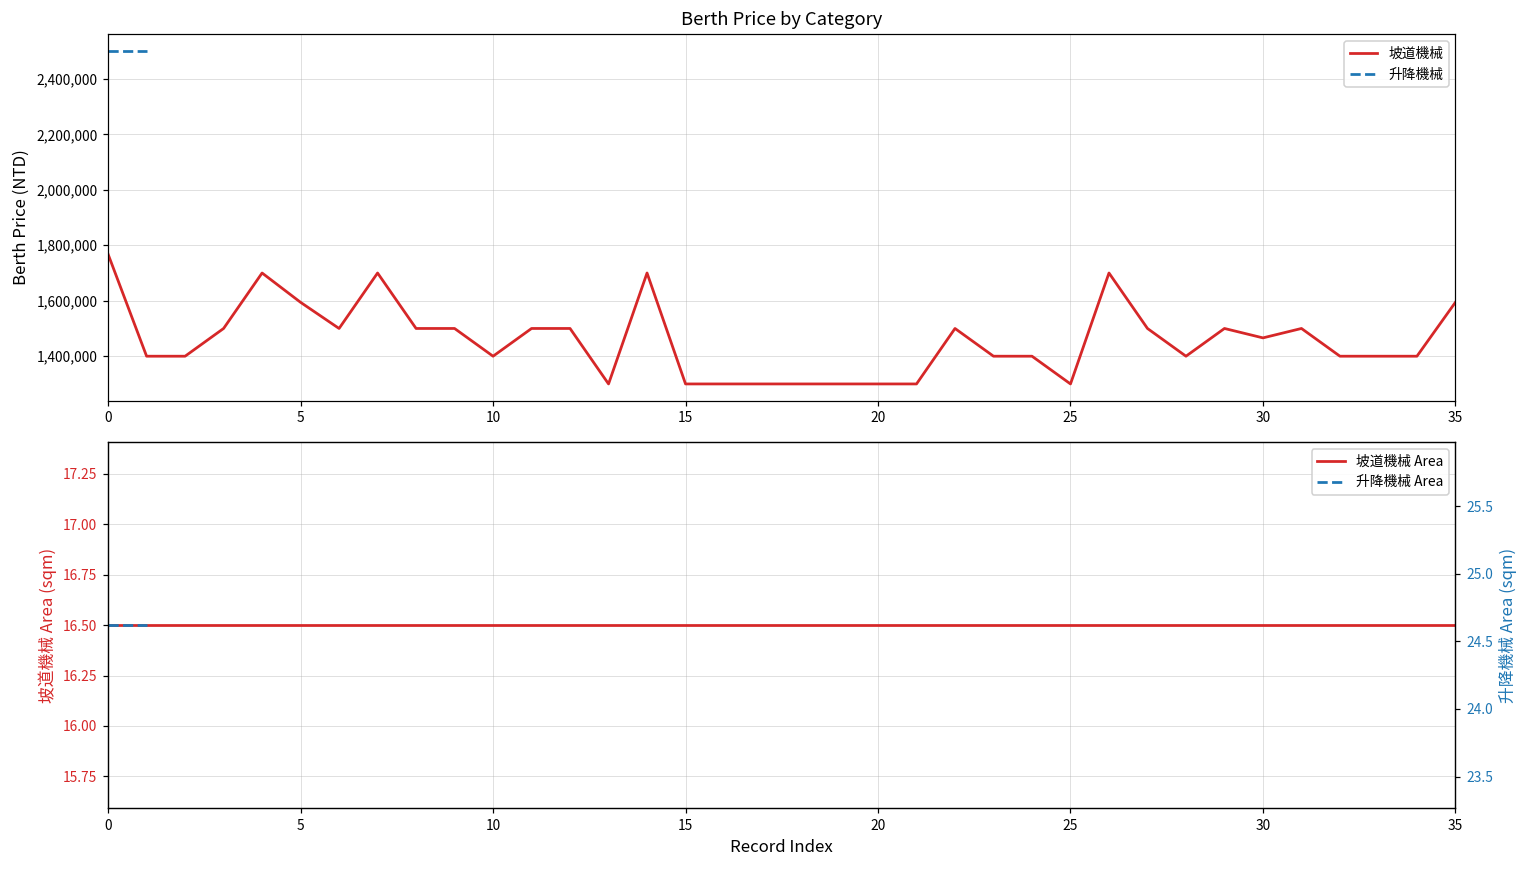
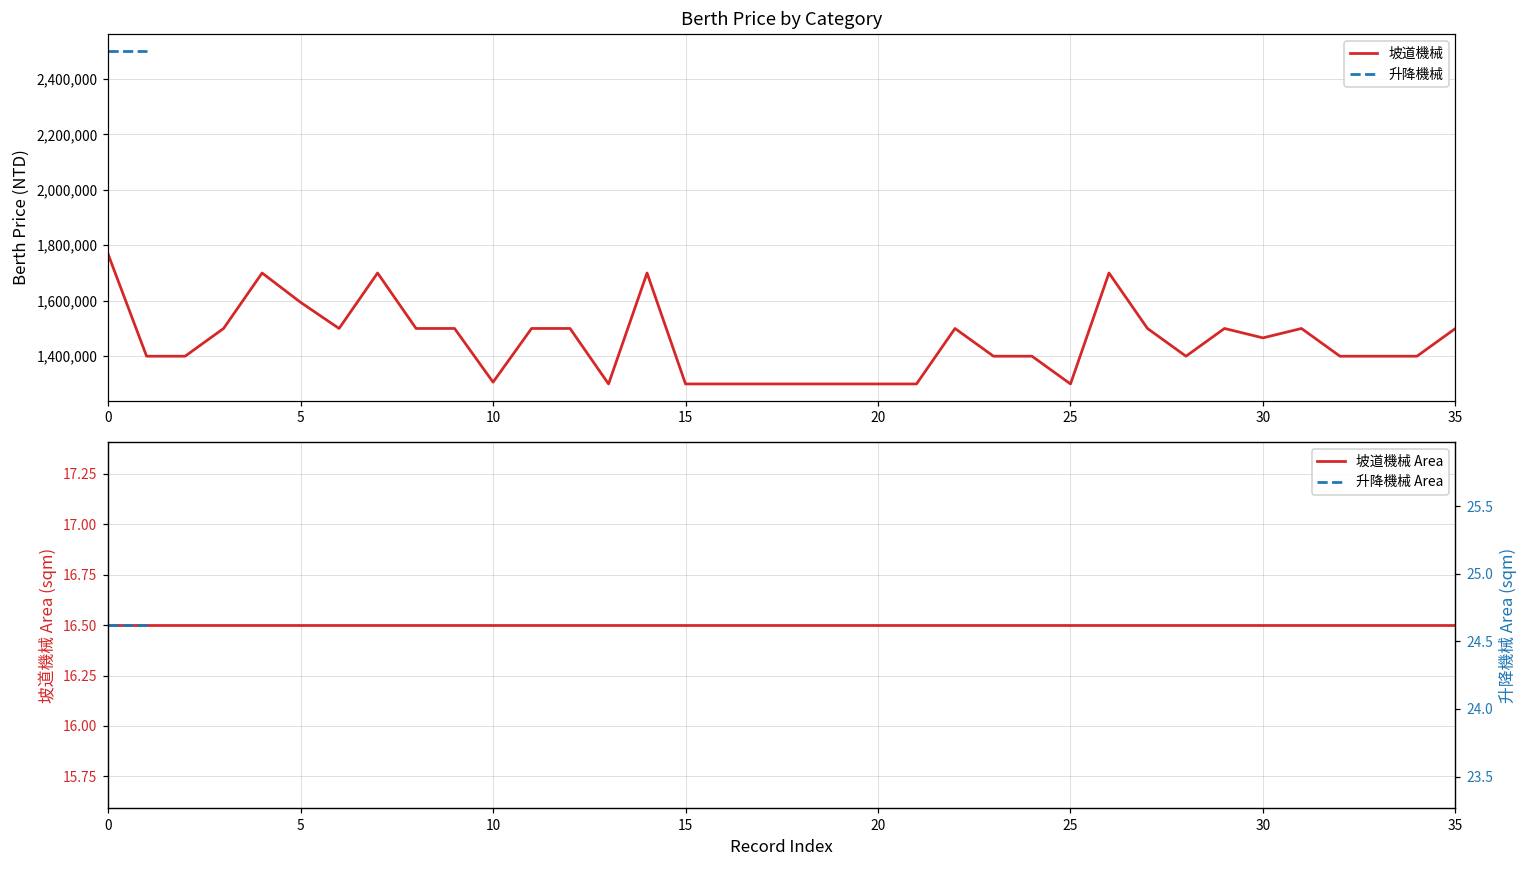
Berth Price by Category, 坡道機械, 10: 1,400,000 -> 1,310,000
Berth Price by Category, 坡道機械, 35: 1,590,000 -> 1,500,000
